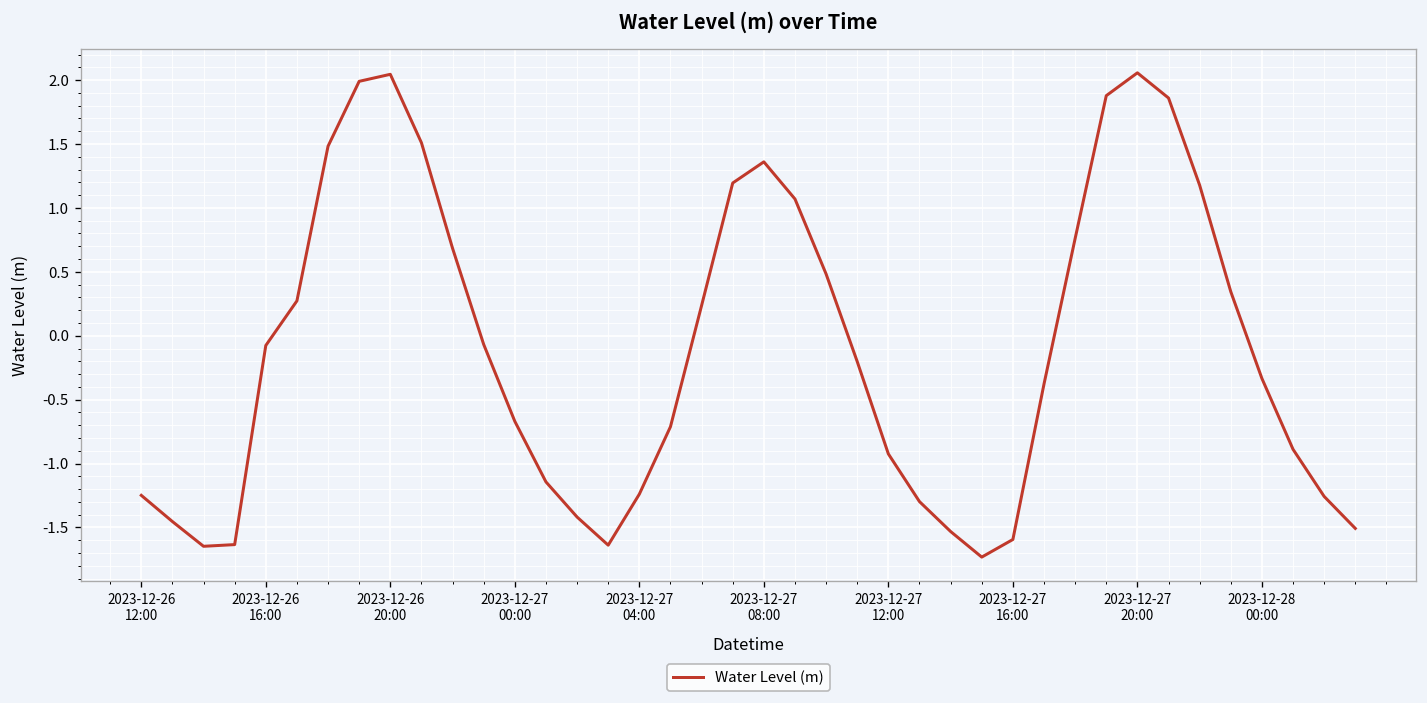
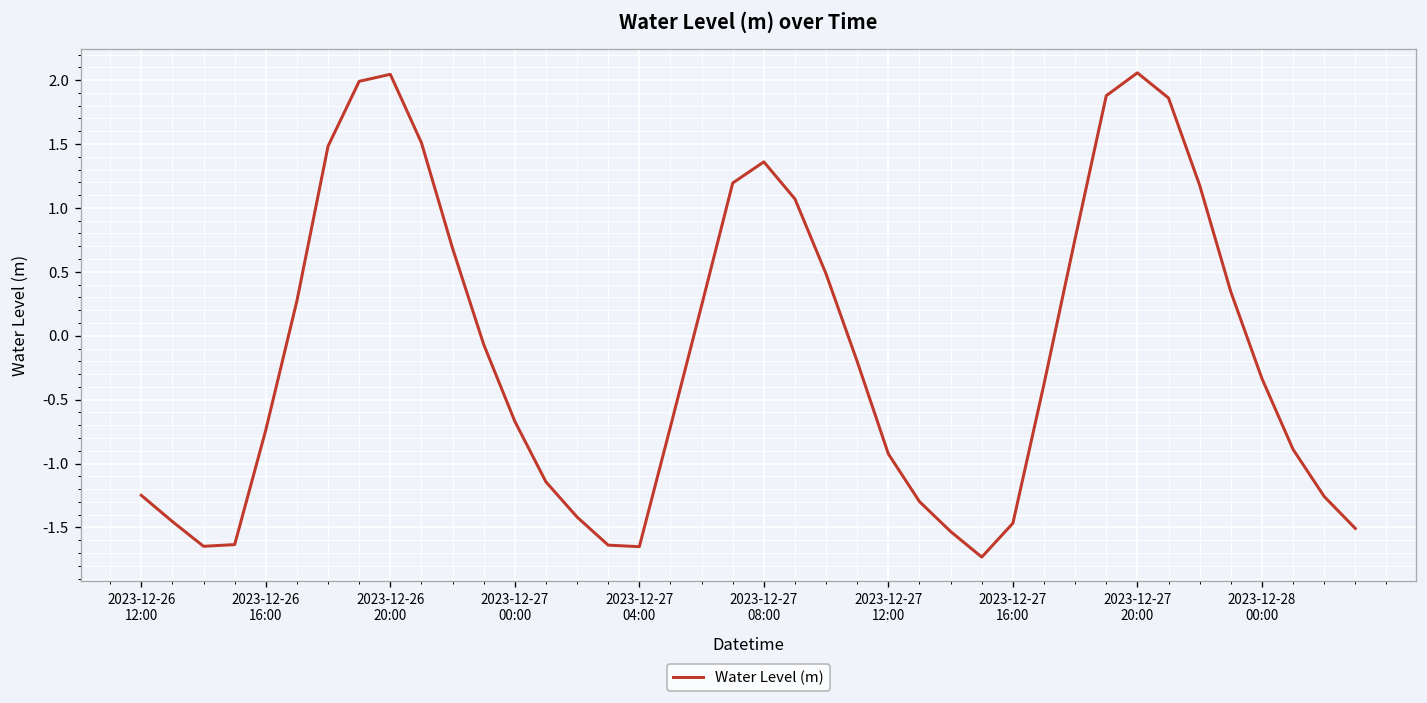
2023-12-26 16:00: -0.08 -> -0.74
2023-12-27 04:00: -1.24 -> -1.65
2023-12-27 16:00: -1.59 -> -1.47
